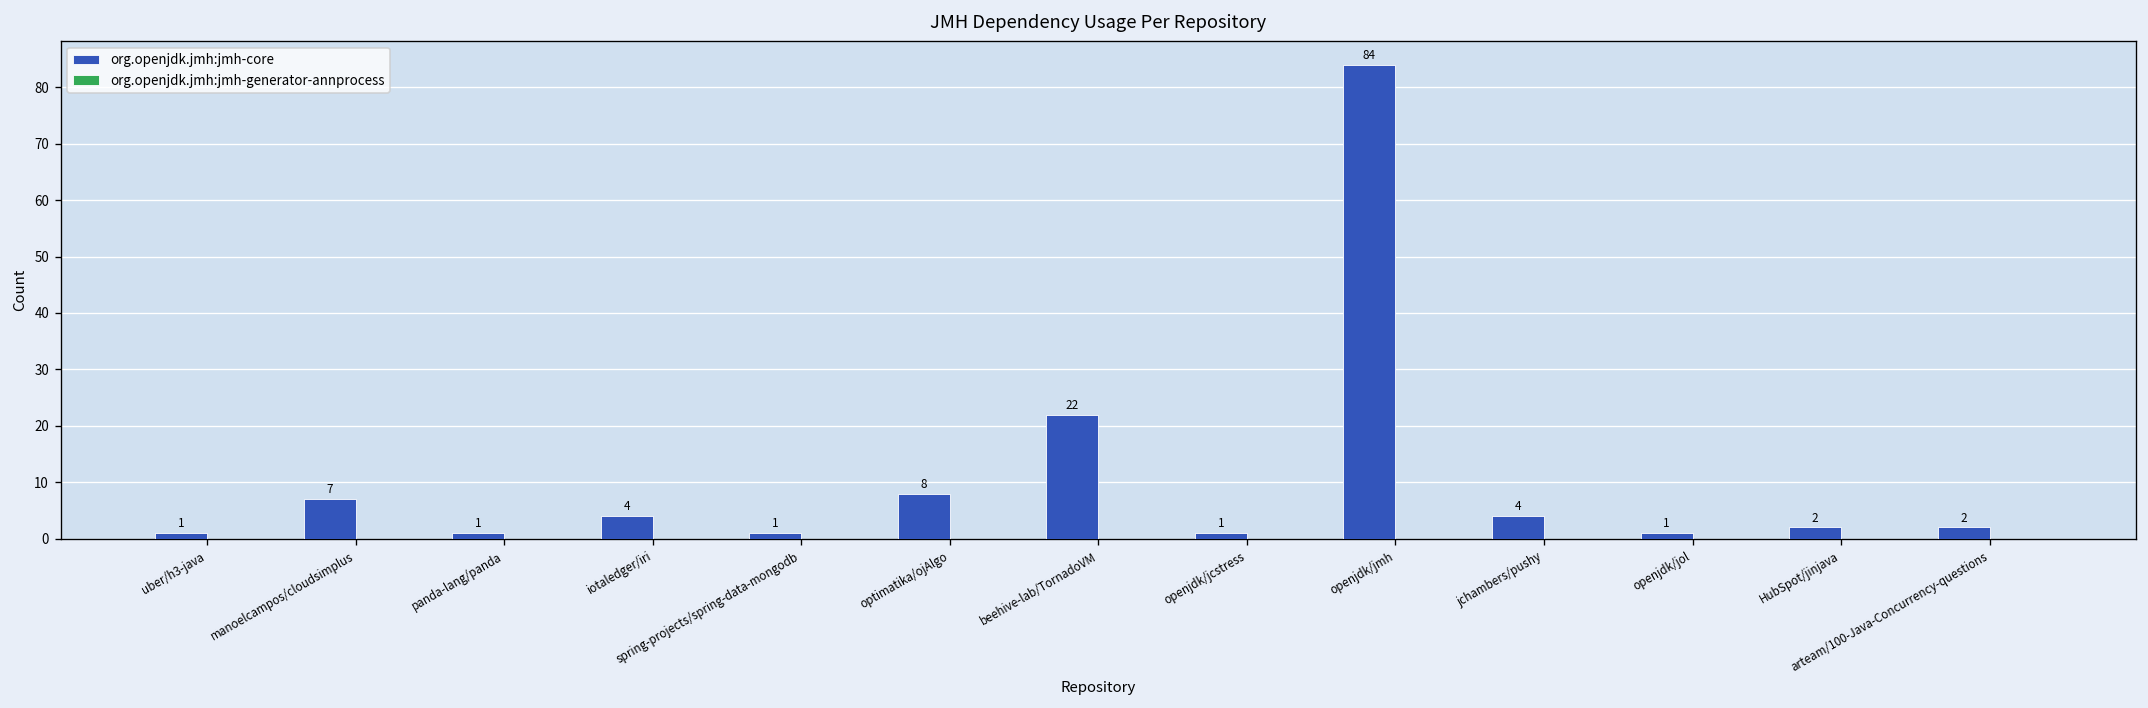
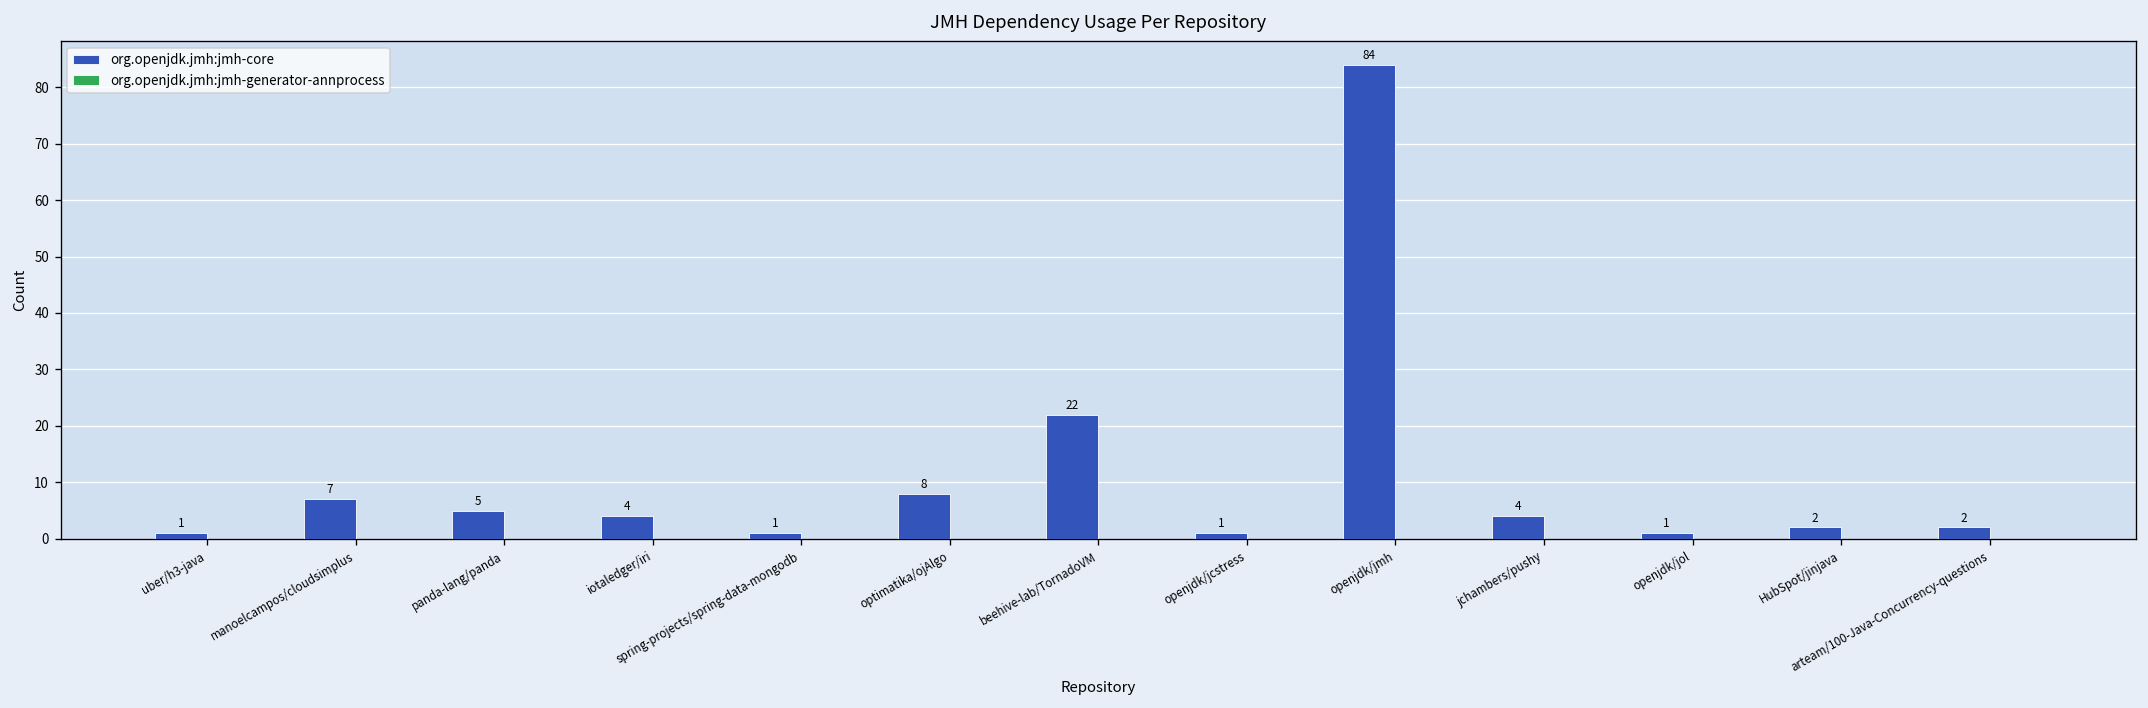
org.openjdk.jmh:jmh-core, panda-lang/panda: 1 -> 5
